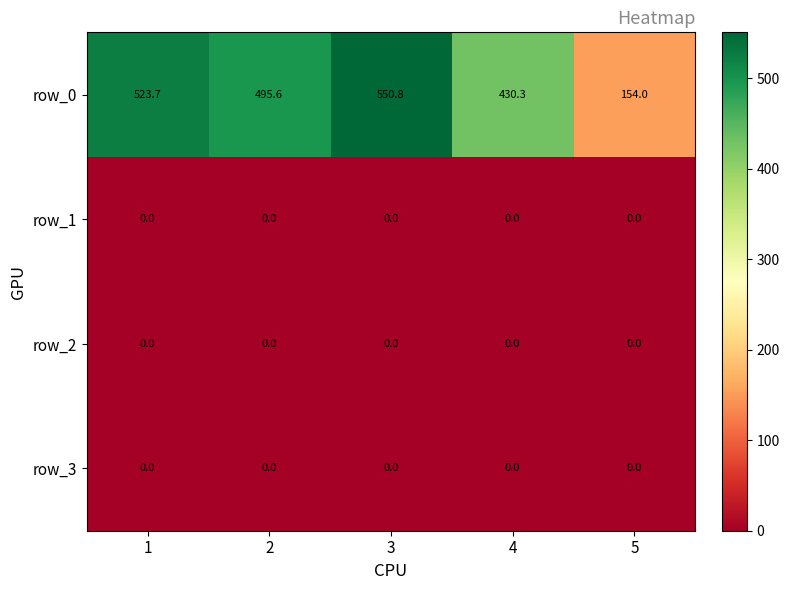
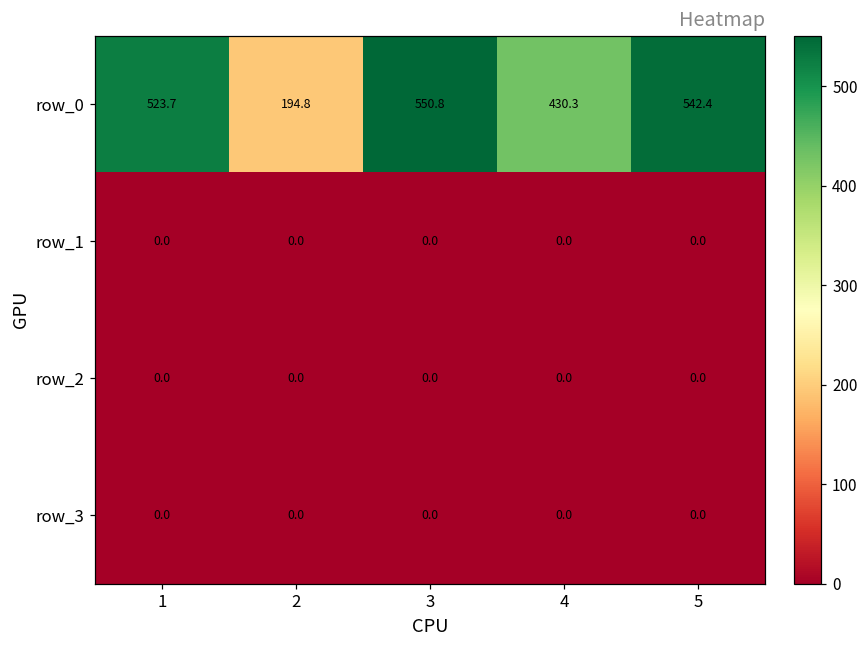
row_0, 2: 495.6 -> 194.8
row_0, 5: 154.0 -> 542.4
